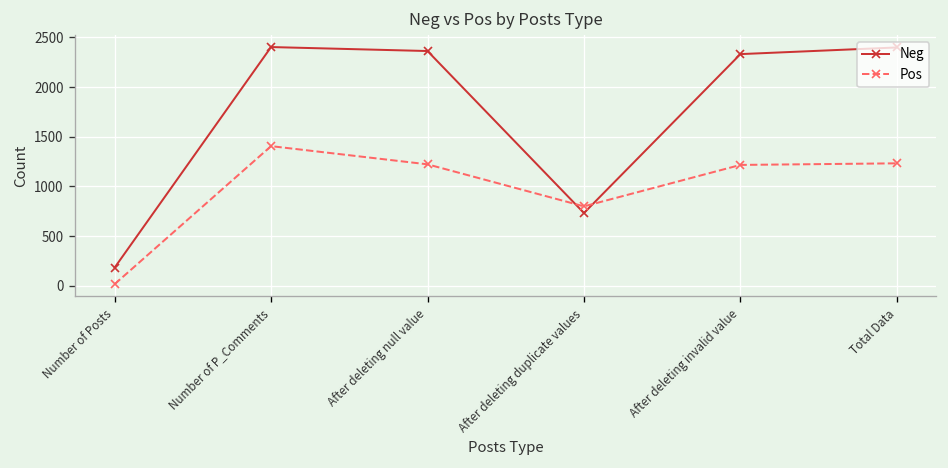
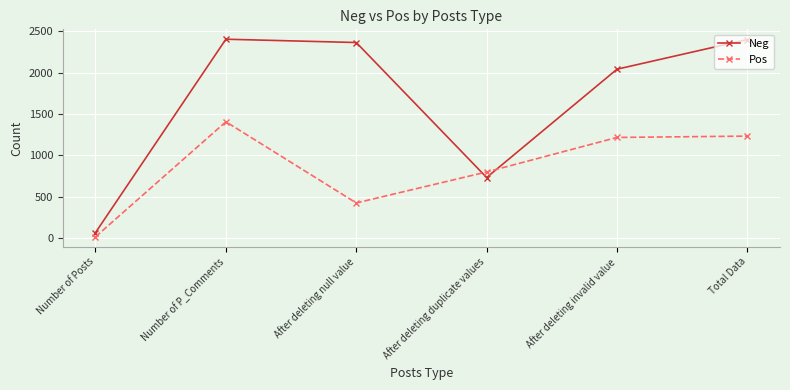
Neg, Number of Posts: 200 -> 100
Pos, After deleting null value: 1200 -> 400
Neg, After deleting invalid value: 2300 -> 2000
